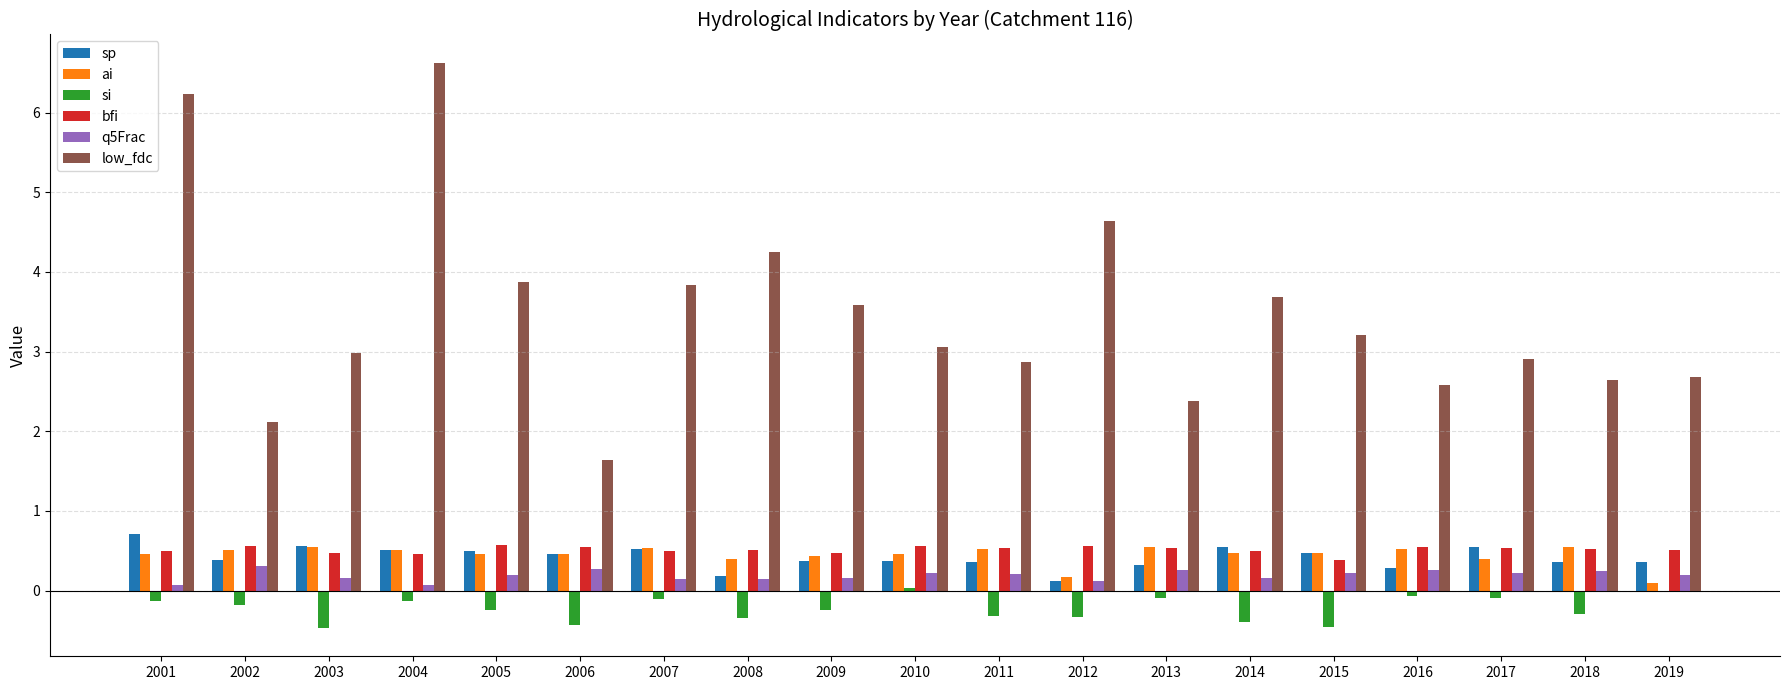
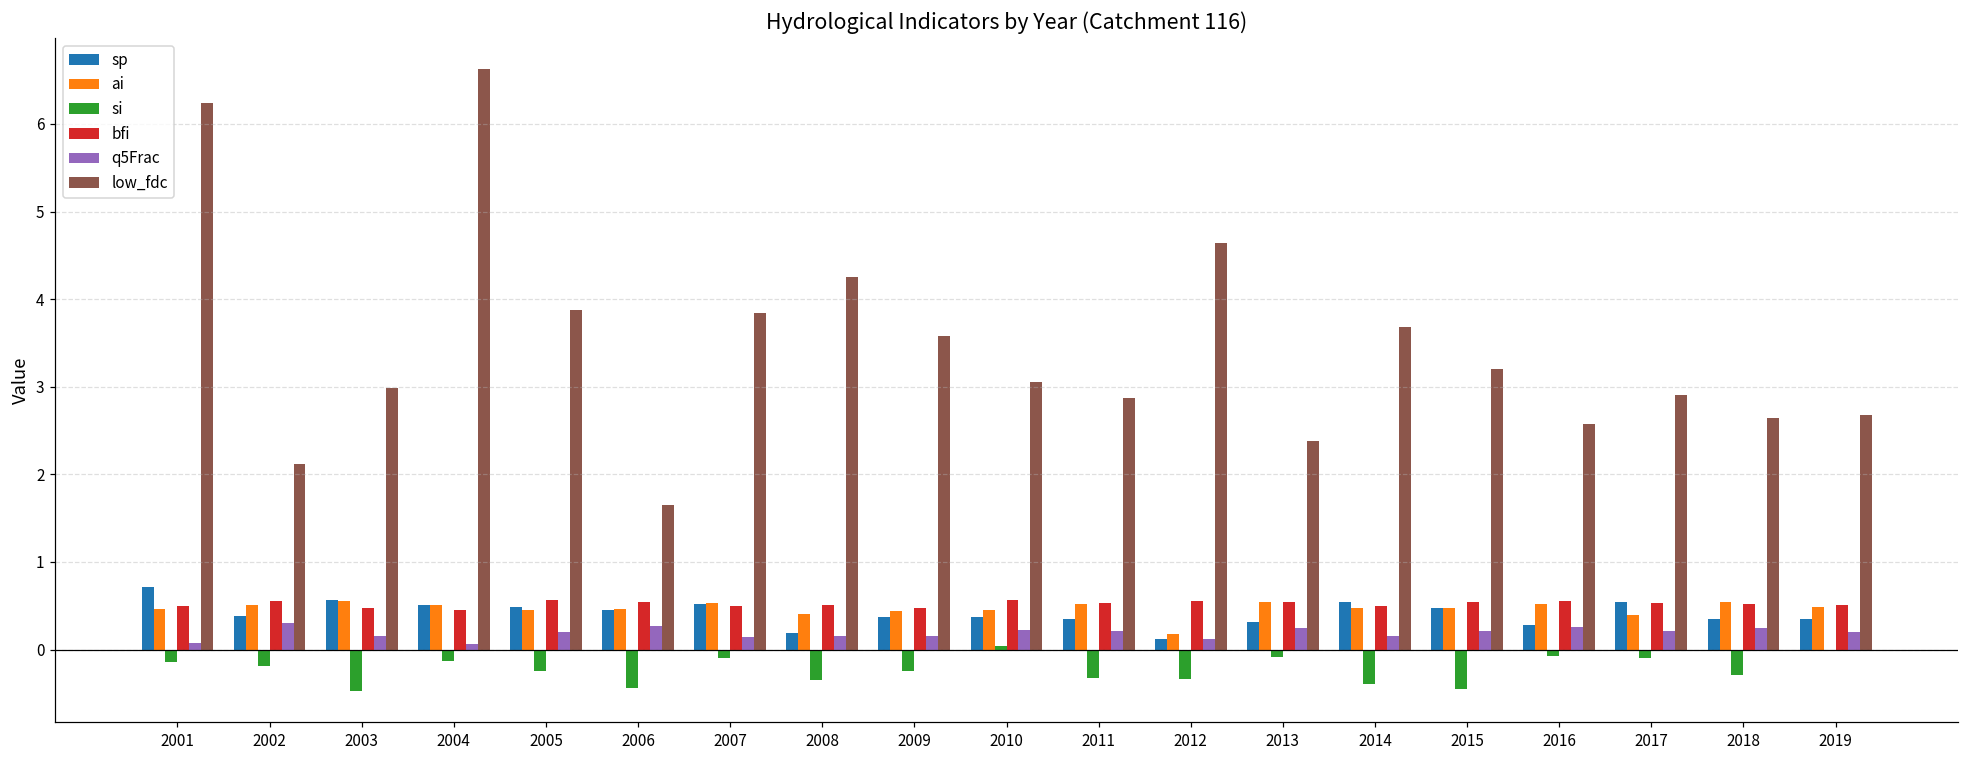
bfi, 2015: 0.4 -> 0.5
ai, 2019: 0.1 -> 0.5
